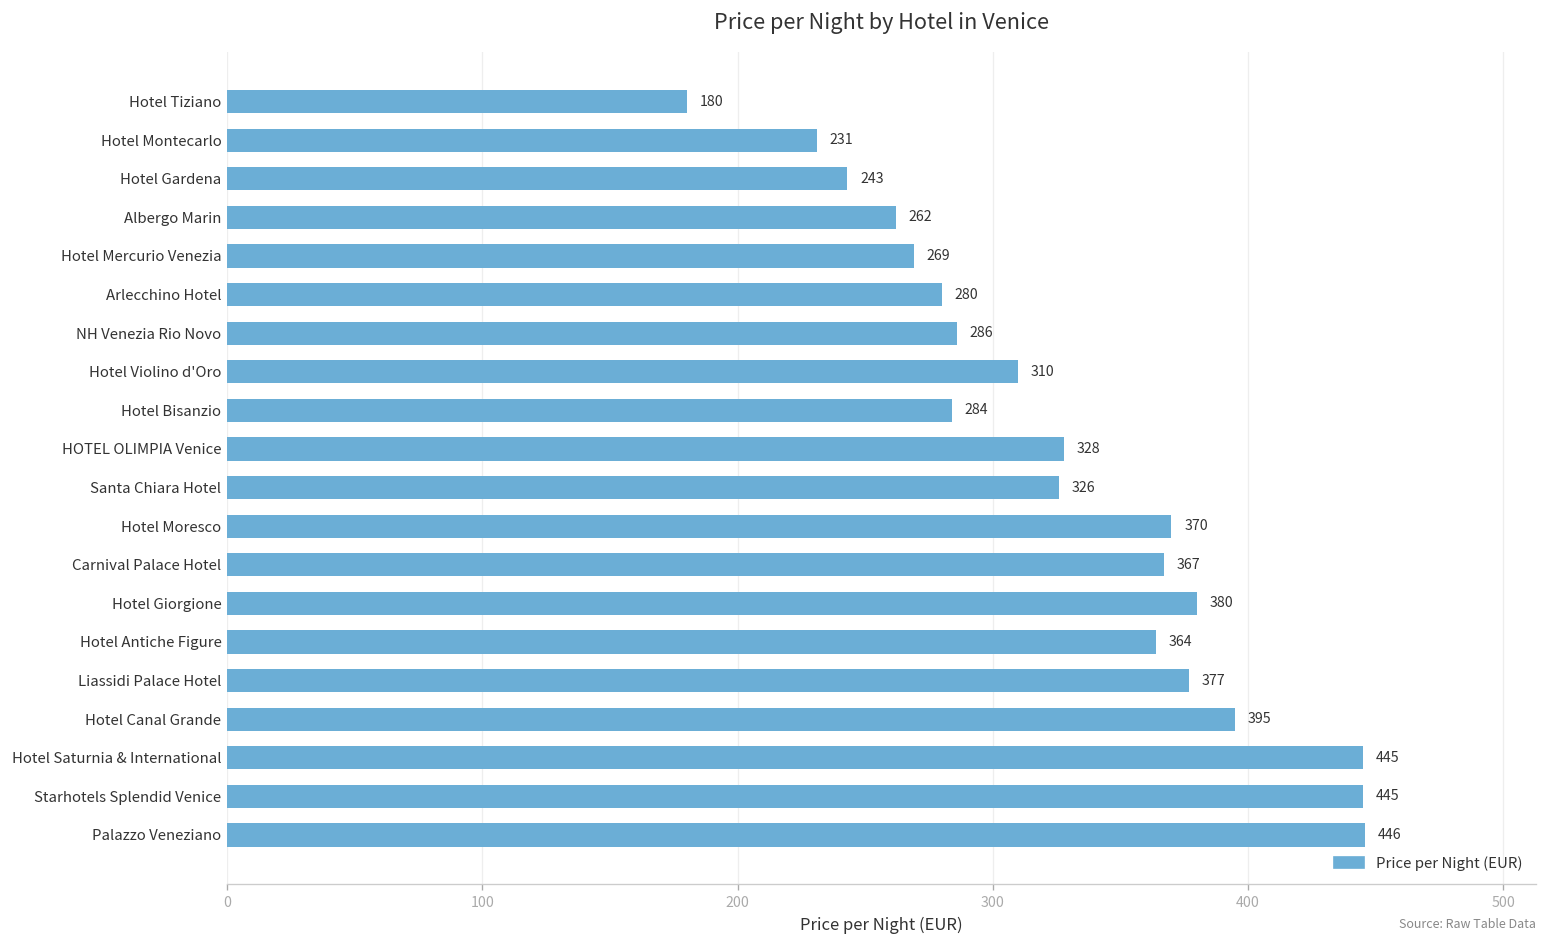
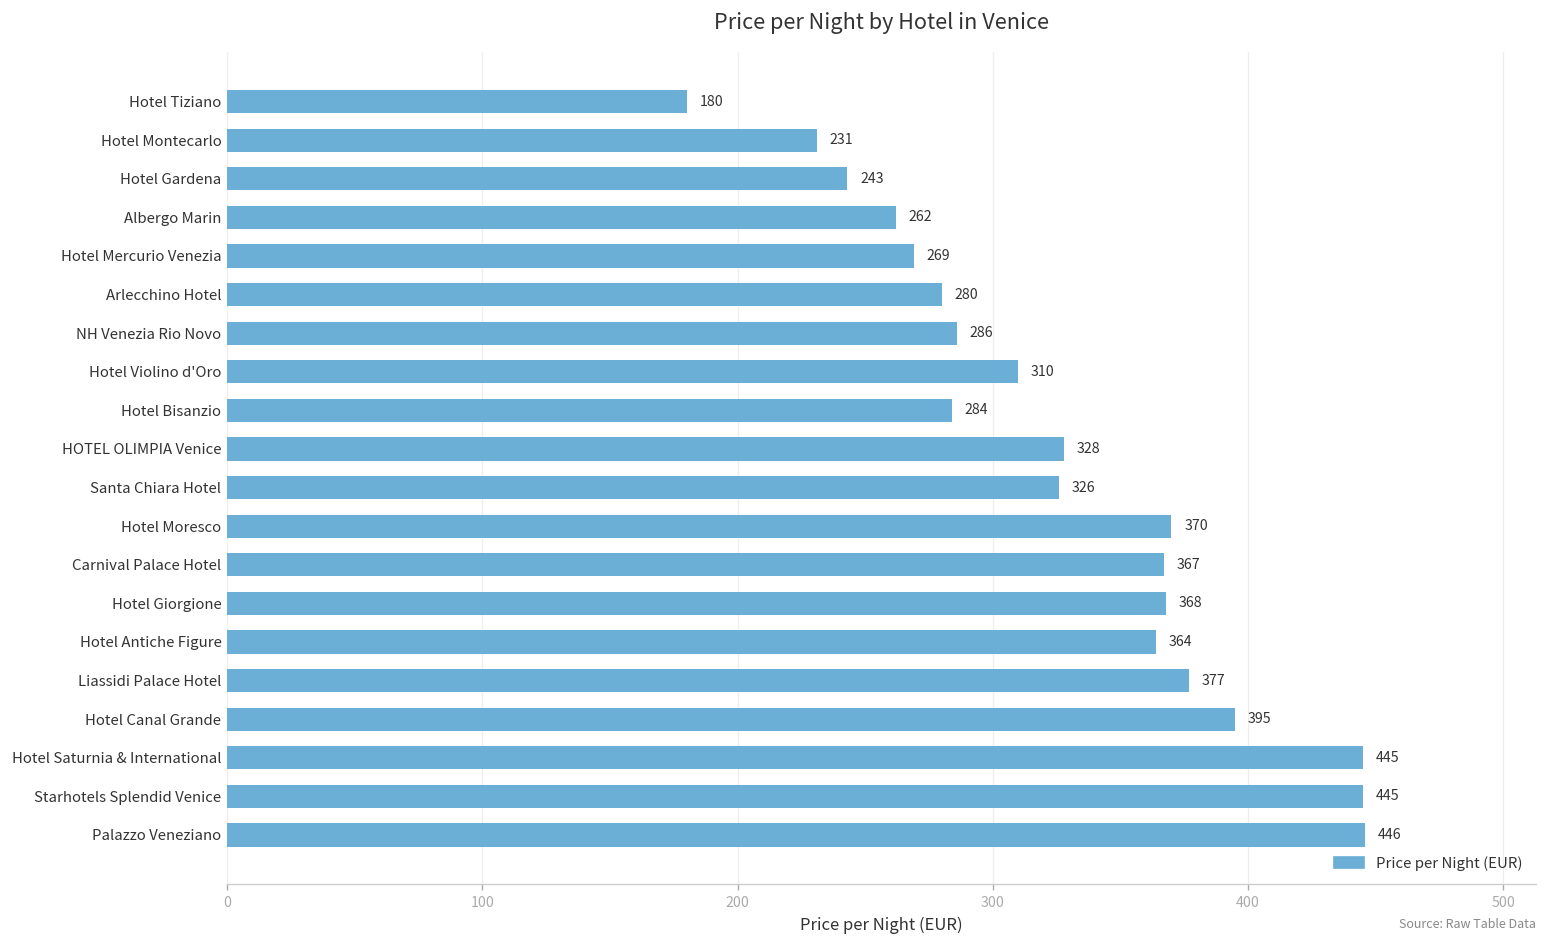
Hotel Giorgione: 380 -> 368
